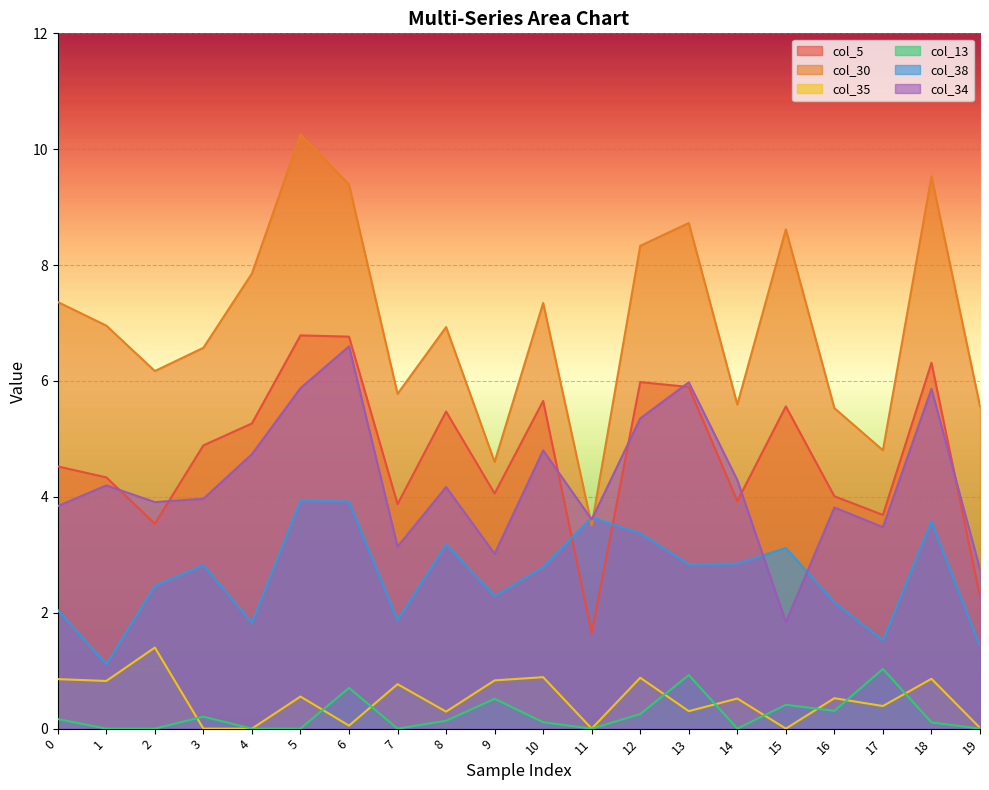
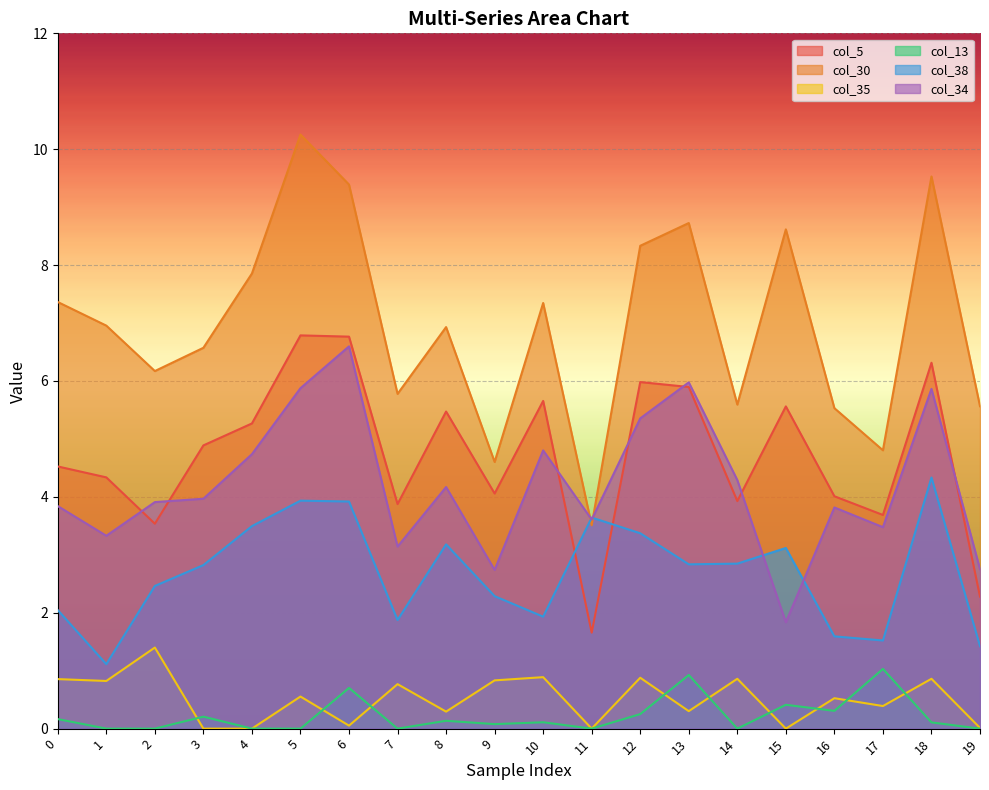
col_34, 1: 4.2 -> 3.3
col_38, 4: 1.8 -> 3.5
col_13, 9: 0.5 -> 0.1
col_34, 9: 3.0 -> 2.7
col_38, 10: 2.8 -> 1.9
col_35, 14: 0.5 -> 0.9
col_38, 16: 2.2 -> 1.6
col_38, 18: 3.6 -> 4.3
